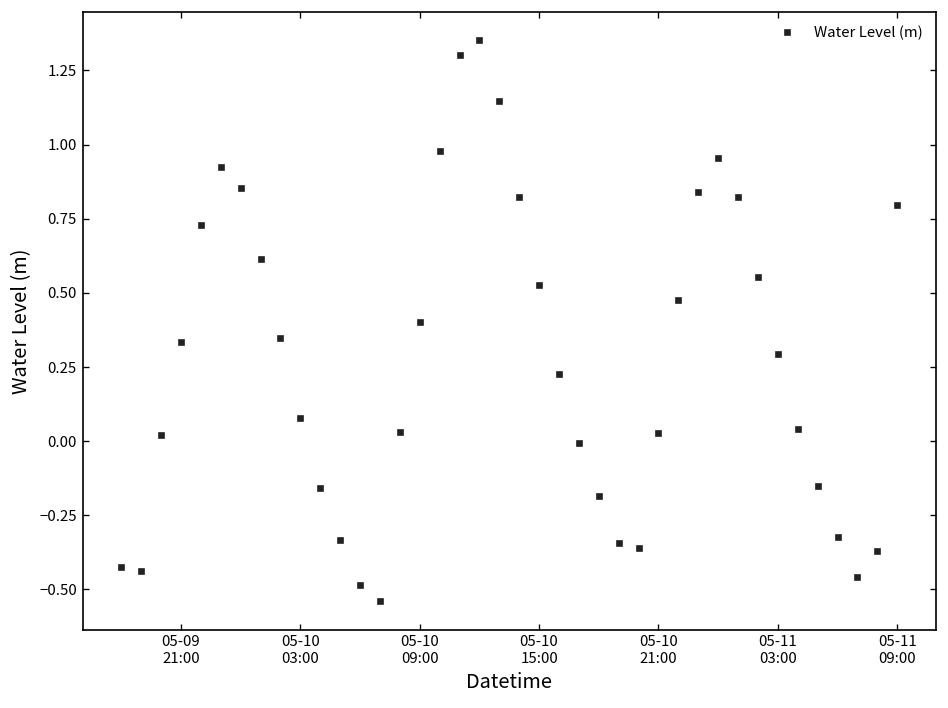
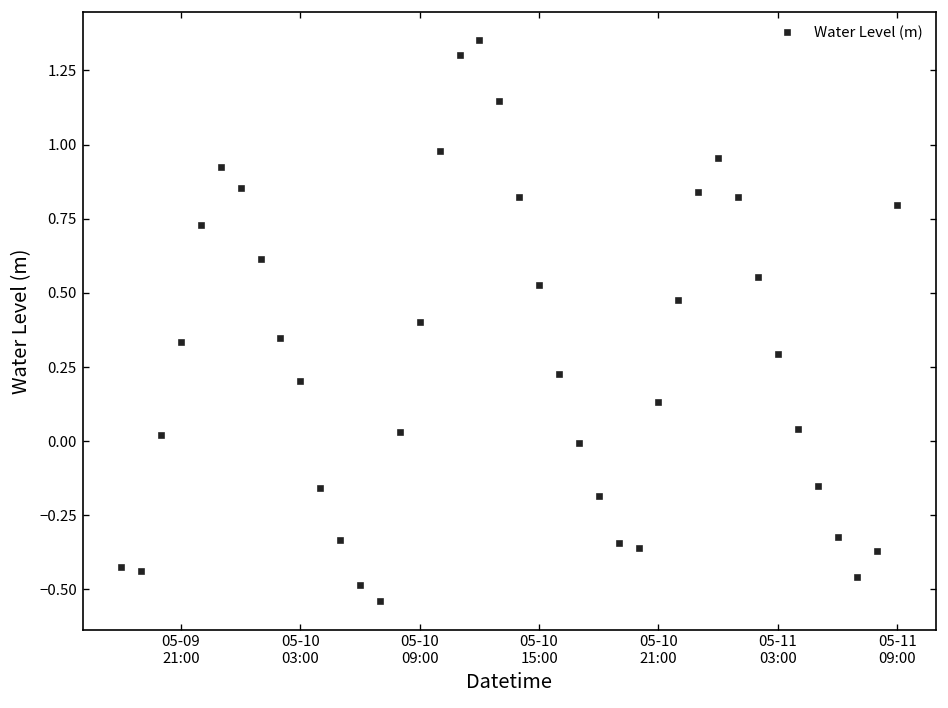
05-10 03:00: 0.08 -> 0.20
05-10 21:00: 0.03 -> 0.13
